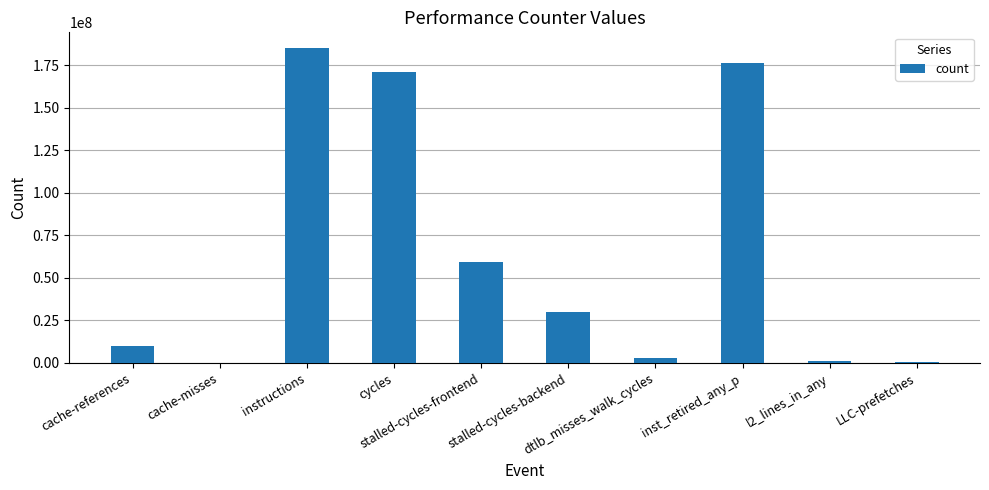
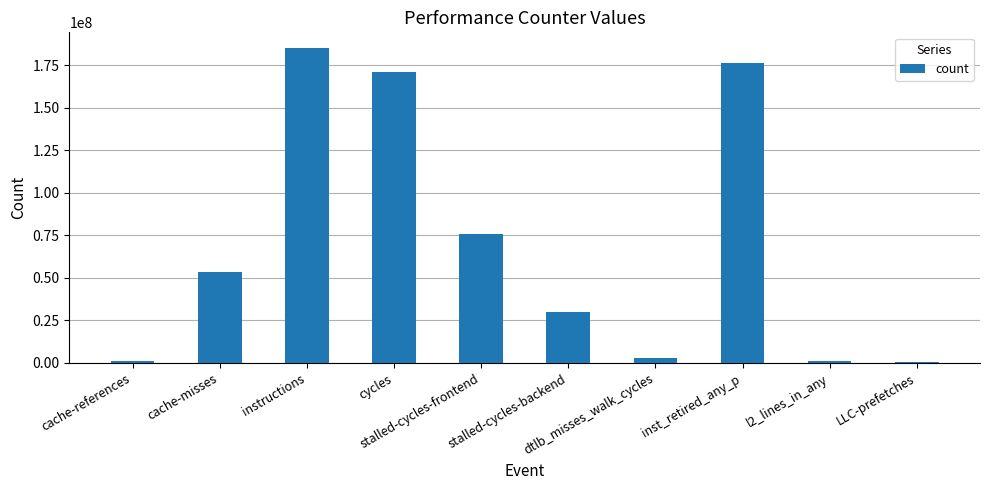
cache-references: 10000000 -> 1000000
cache-misses: 0 -> 53000000
stalled-cycles-frontend: 60000000 -> 76000000
